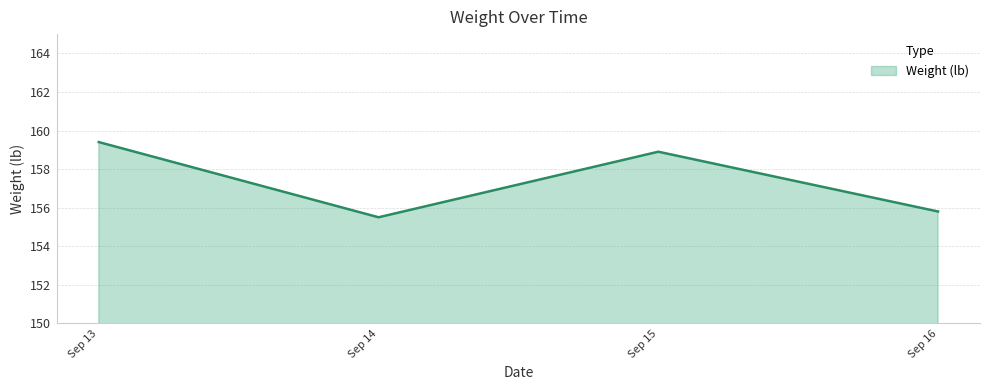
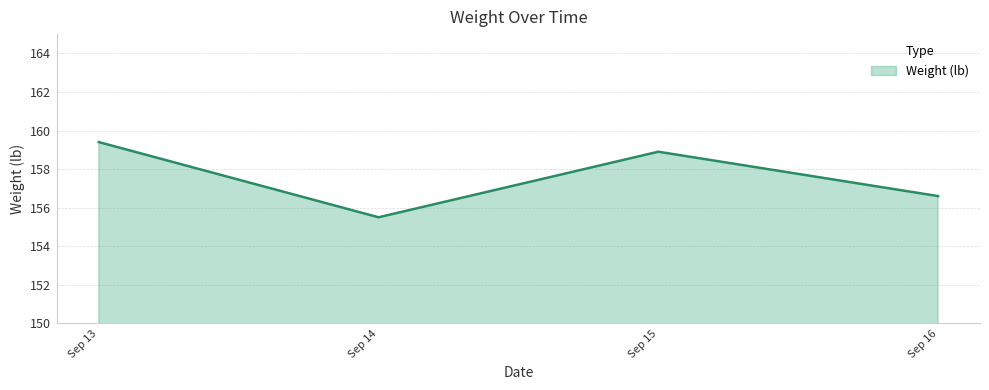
Sep 16: 155.8 -> 156.6
